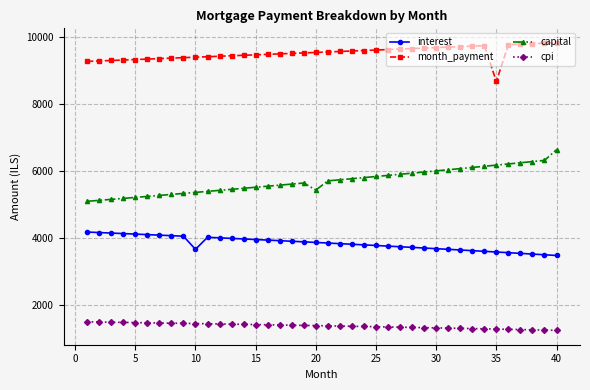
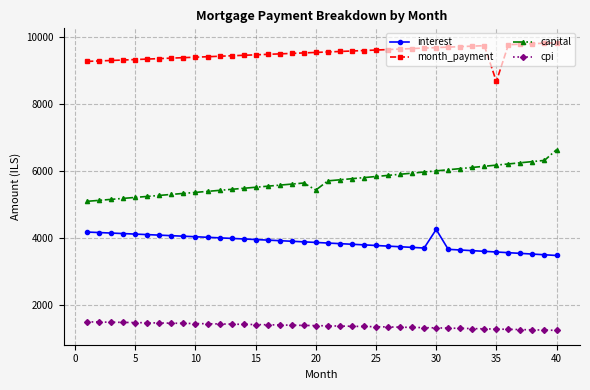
interest, 10: 3700 -> 4000
interest, 30: 3700 -> 4300
